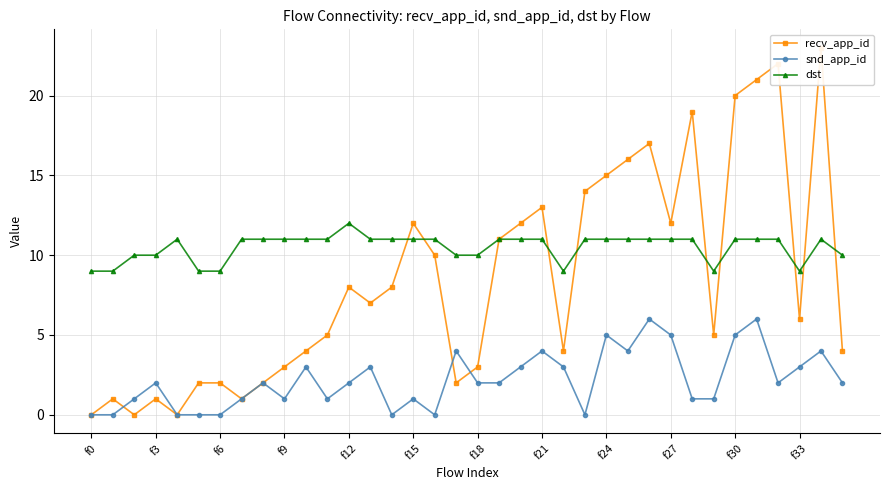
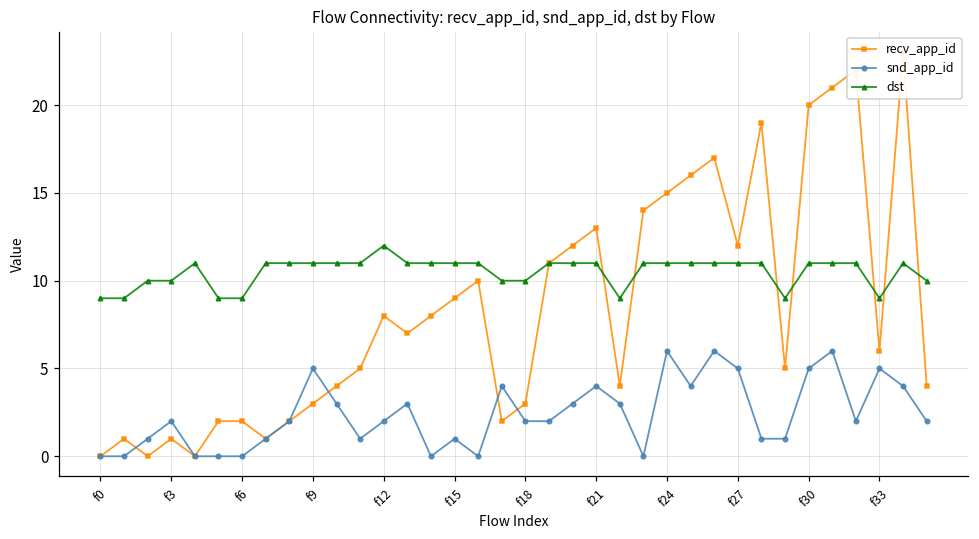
snd_app_id, f9: 1 -> 5
recv_app_id, f15: 12 -> 9
snd_app_id, f24: 5 -> 6
snd_app_id, f33: 3 -> 5
